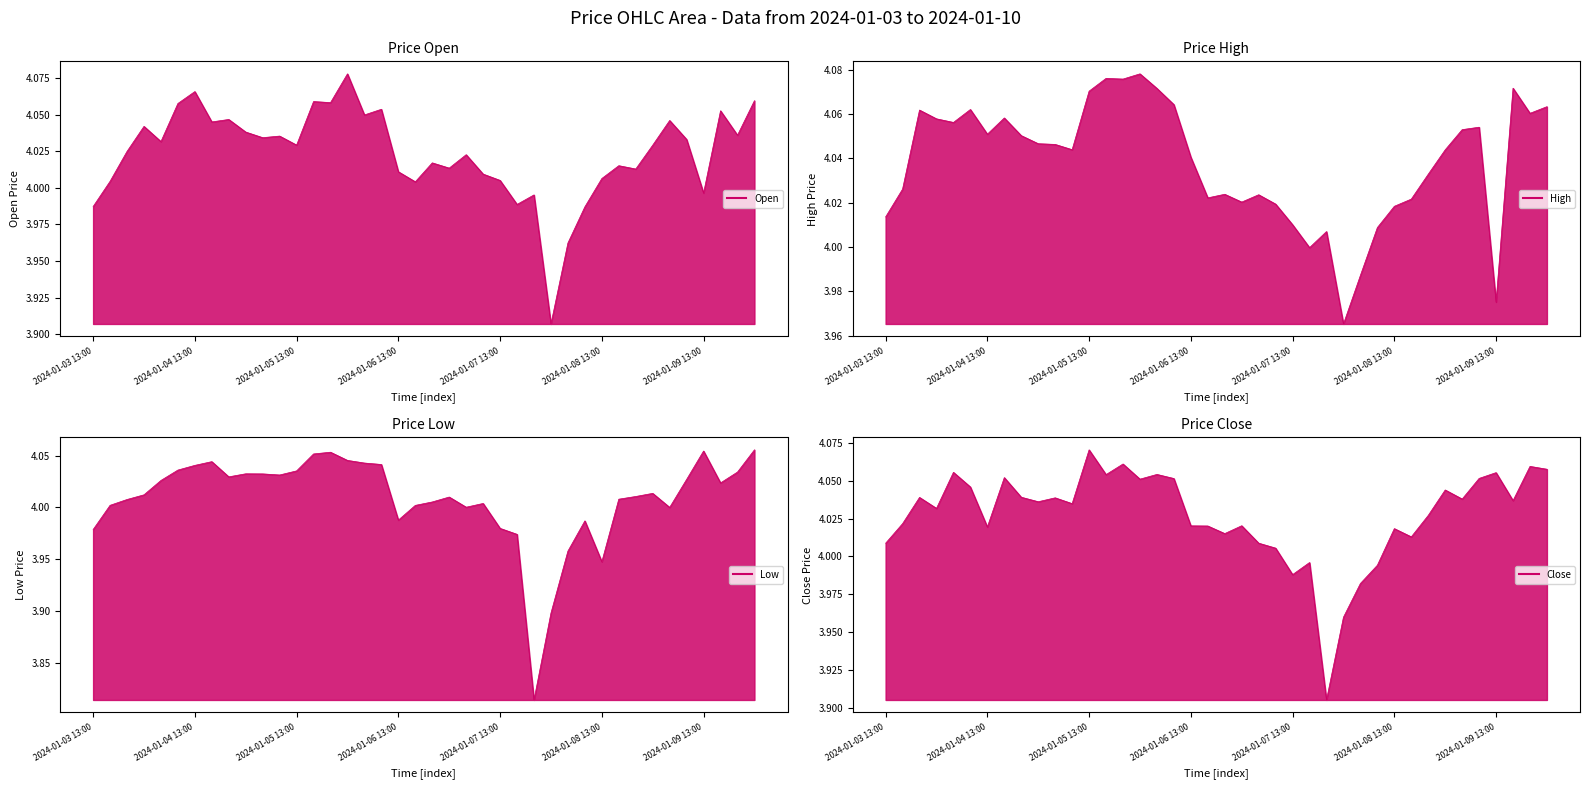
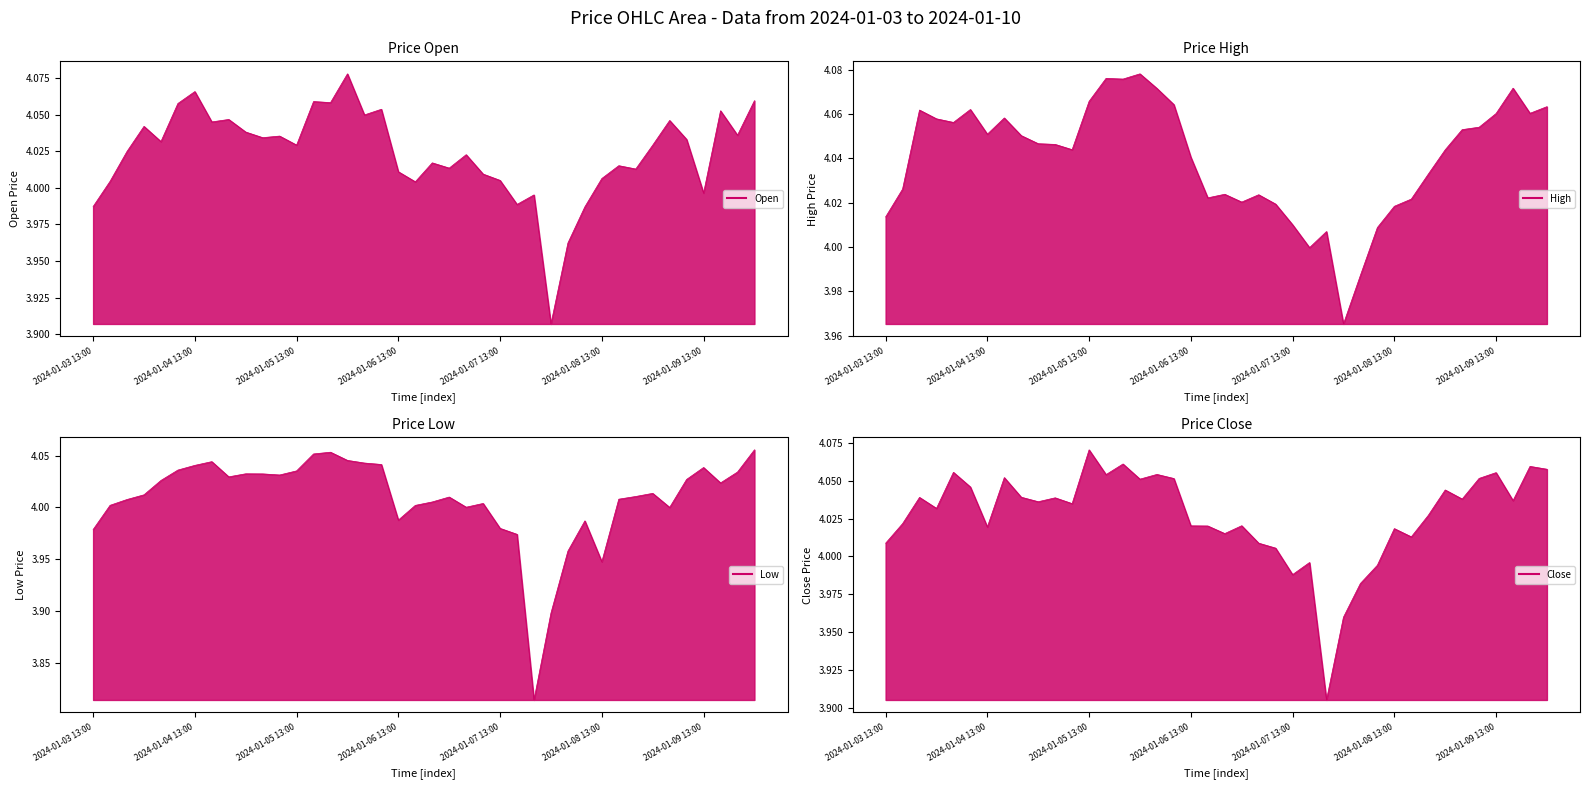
Price High, 2024-01-05 13:00: 4.070 -> 4.066
Price High, 2024-01-09 13:00: 3.975 -> 4.060
Price Low, 2024-01-09 13:00: 4.055 -> 4.039
